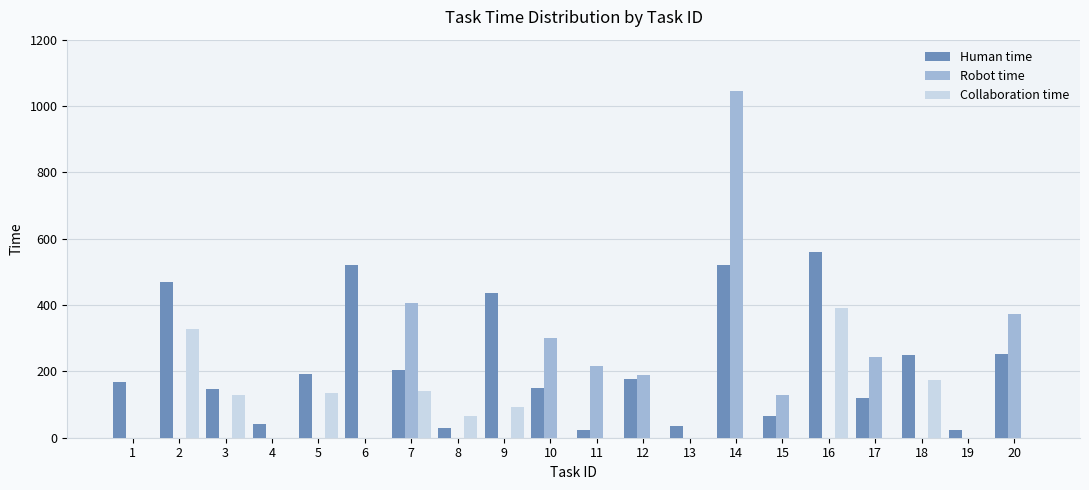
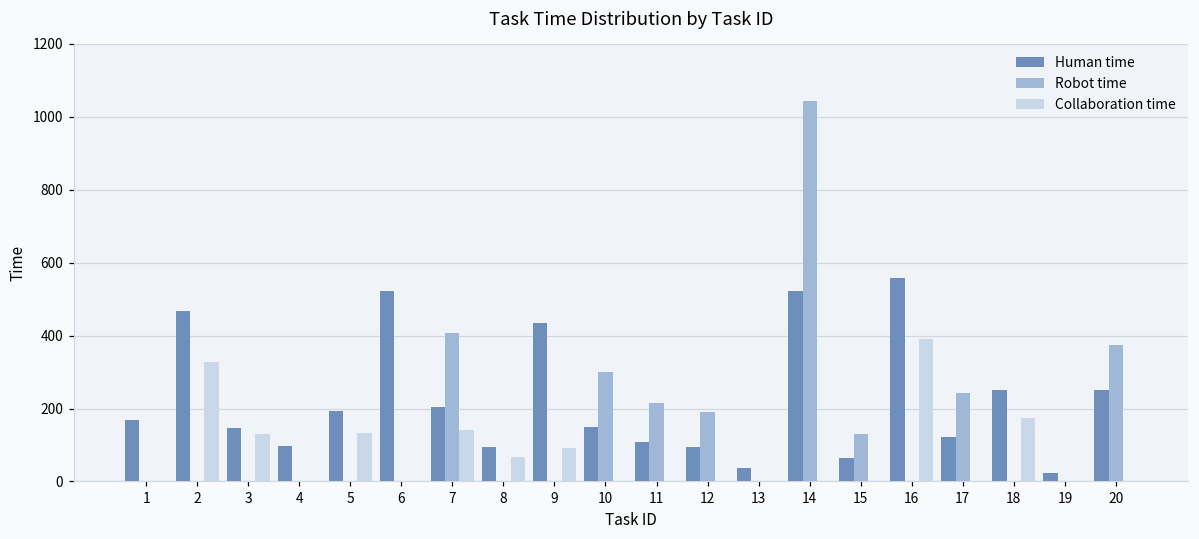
Human time, 4: 40 -> 100
Human time, 8: 30 -> 100
Human time, 11: 20 -> 110
Human time, 12: 180 -> 100
